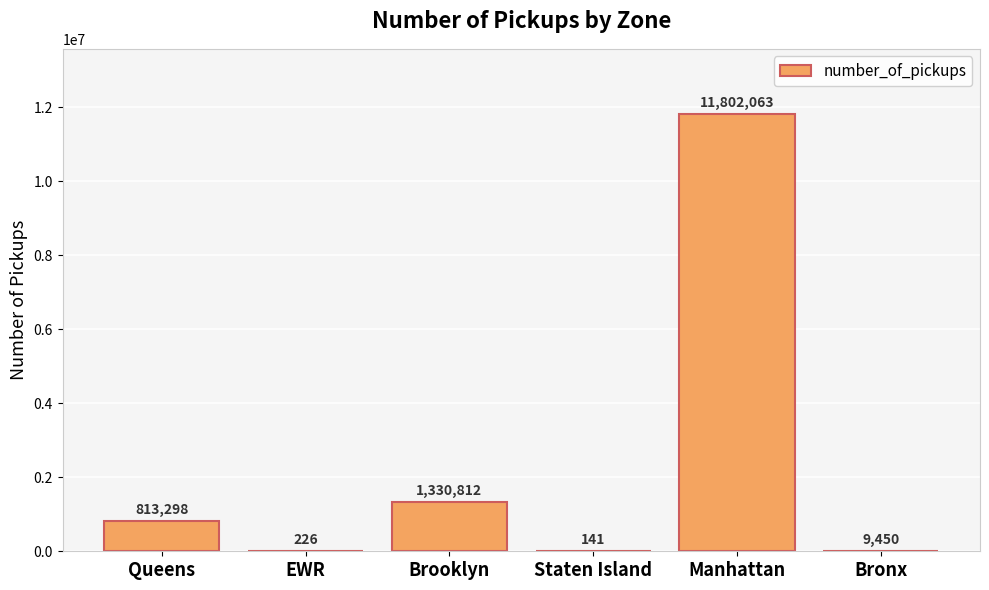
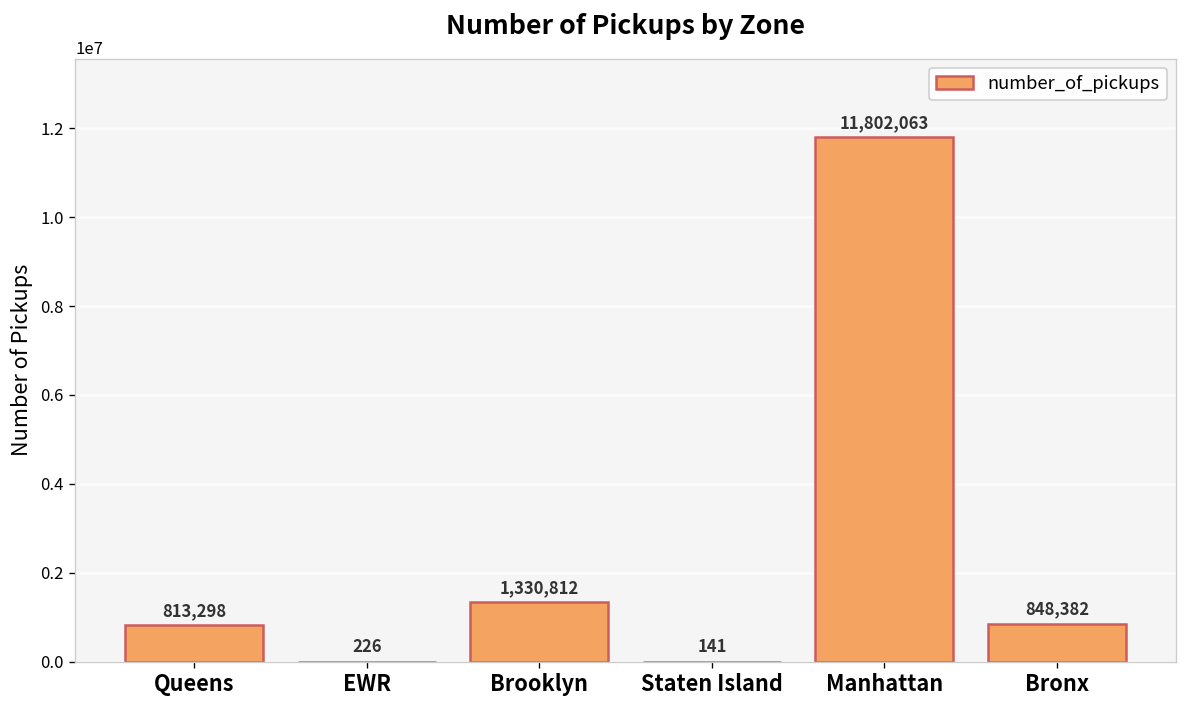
Bronx: 9,450 -> 848,382
